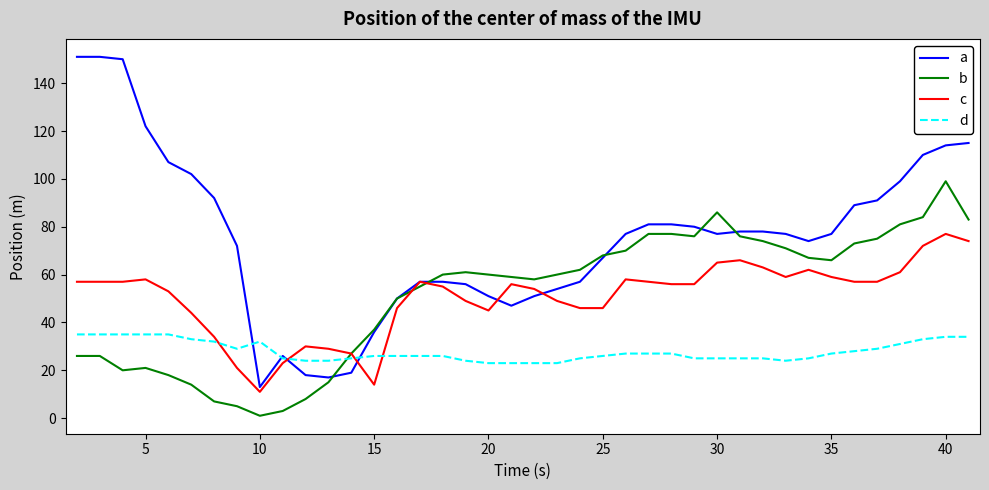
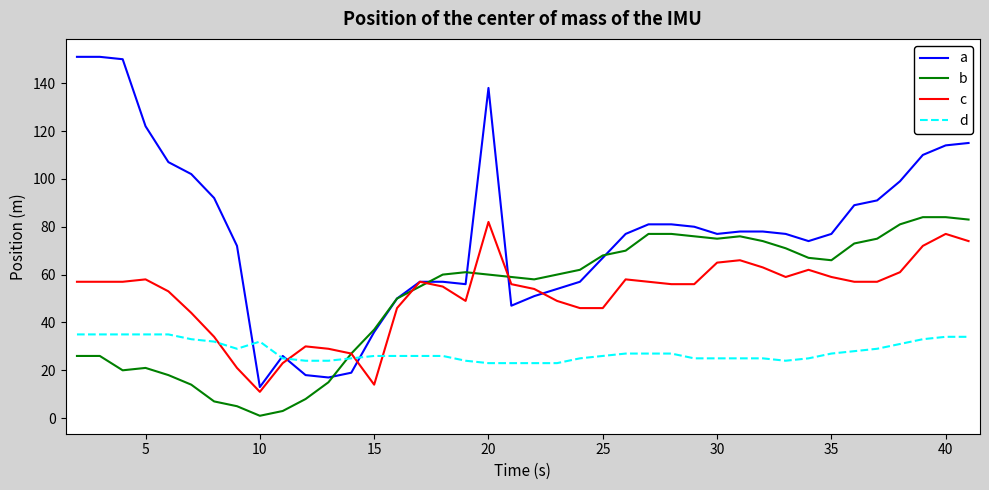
a, 20: 51 -> 138
c, 20: 45 -> 82
b, 30: 86 -> 75
b, 40: 99 -> 84
